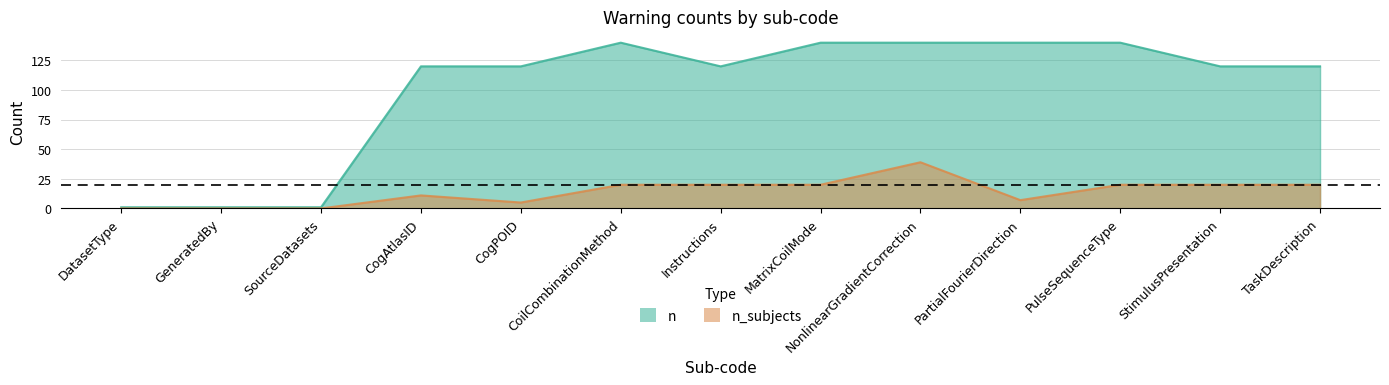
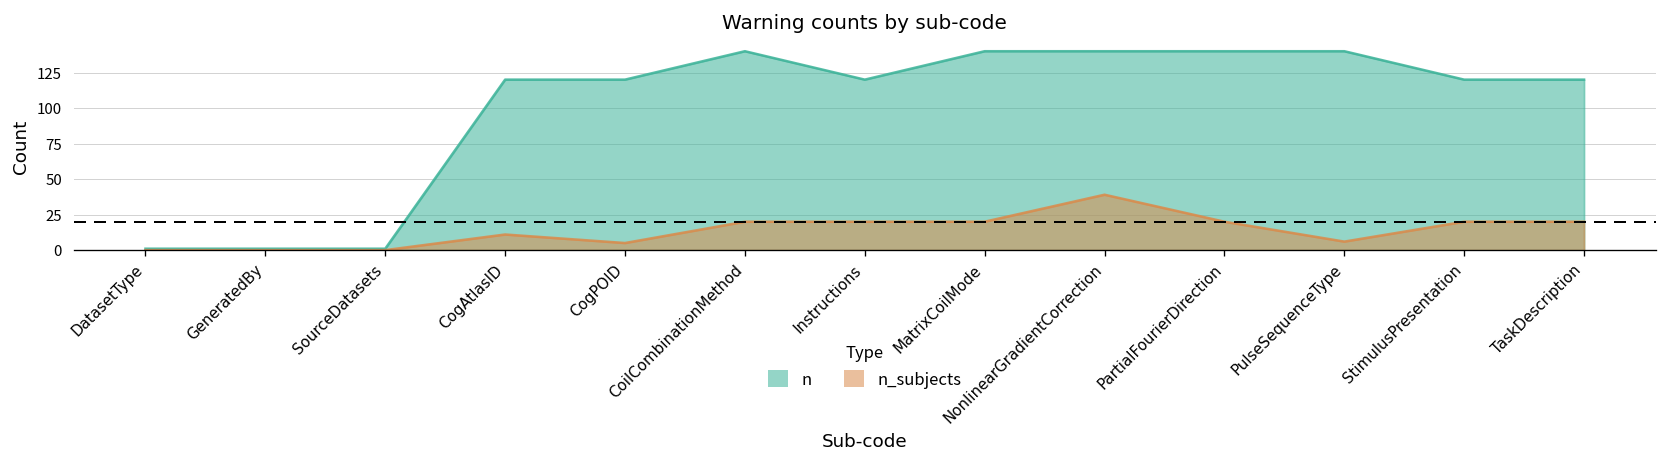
n_subjects, PartialFourierDirection: 7 -> 20
n_subjects, PulseSequenceType: 20 -> 6
